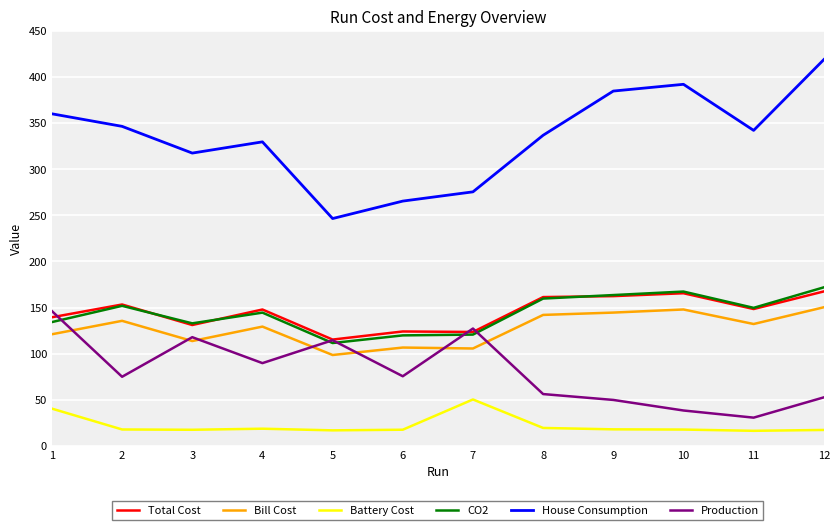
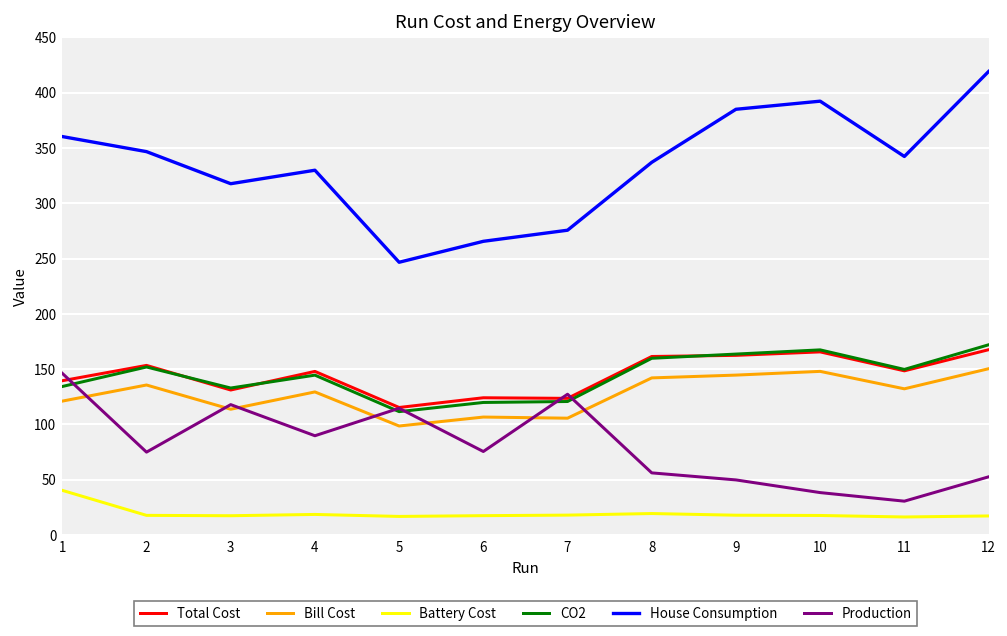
Battery Cost, 7: 50 -> 20
